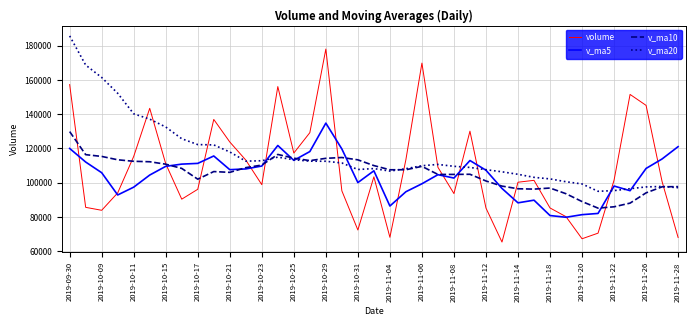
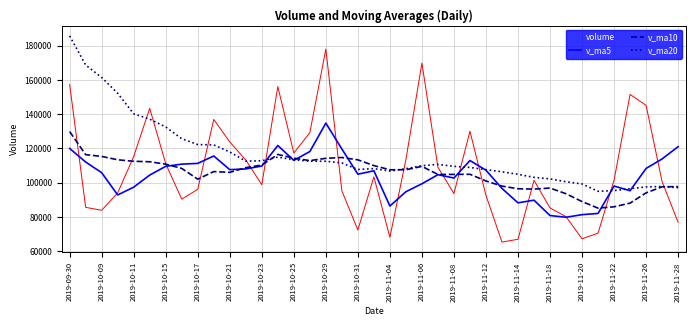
v_ma5, 2019-10-31: 100000 -> 105000
volume, 2019-11-12: 85000 -> 93000
volume, 2019-11-14: 100000 -> 67000
volume, 2019-11-28: 68000 -> 77000
